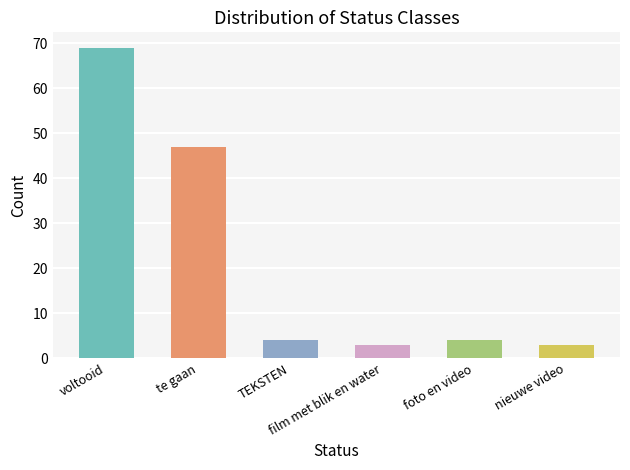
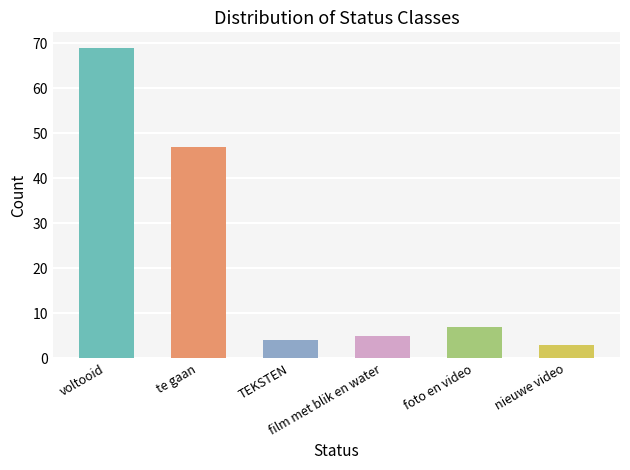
film met blik en water: 3 -> 5
foto en video: 4 -> 7
